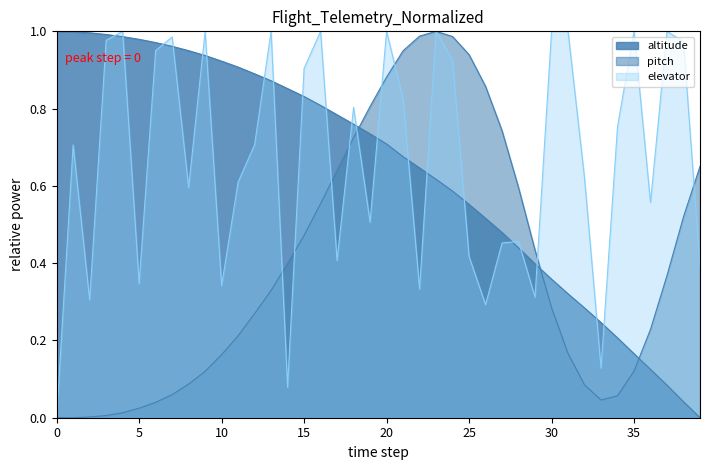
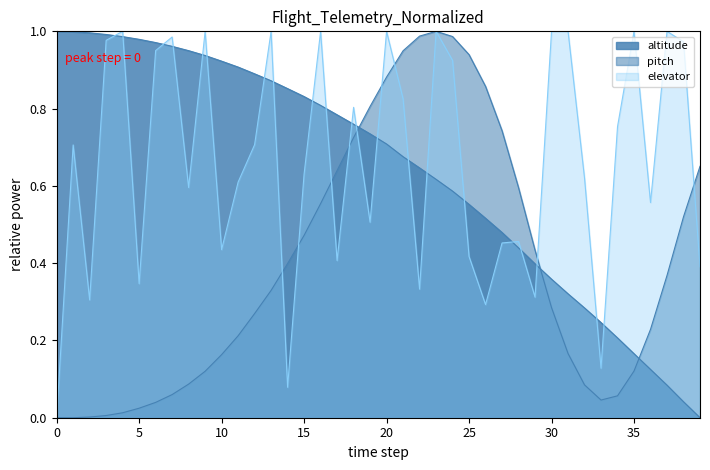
elevator, 10: 0.34 -> 0.43
elevator, 15: 0.90 -> 0.63
